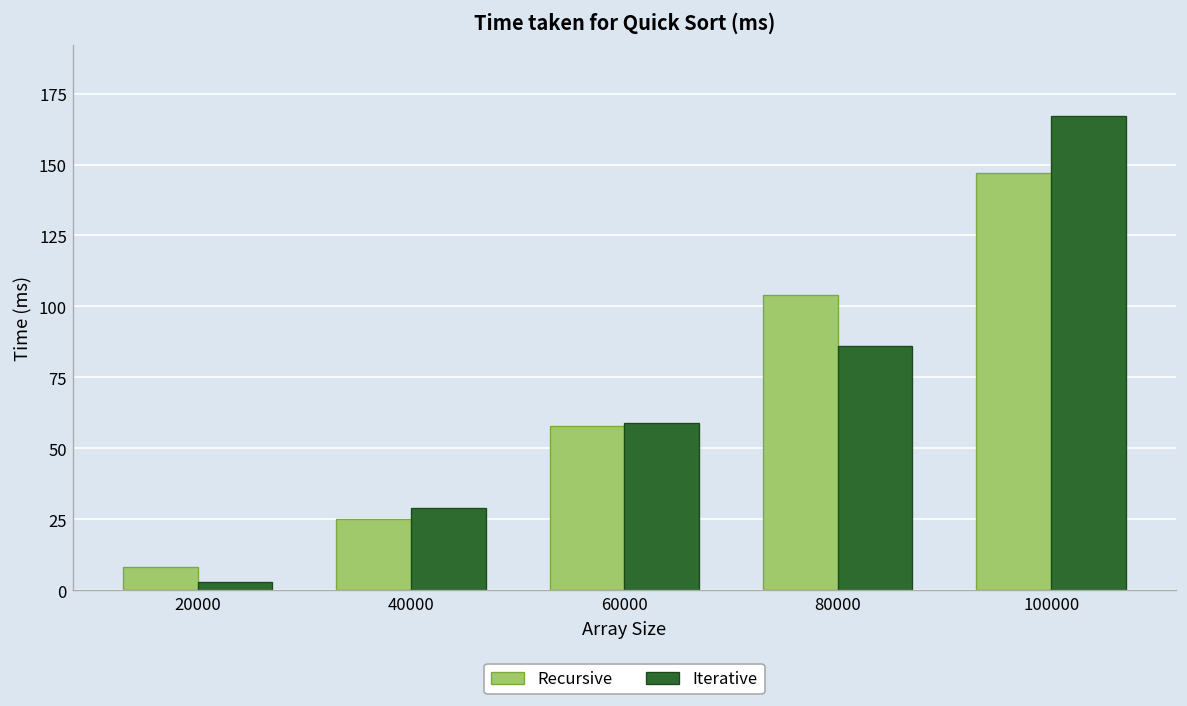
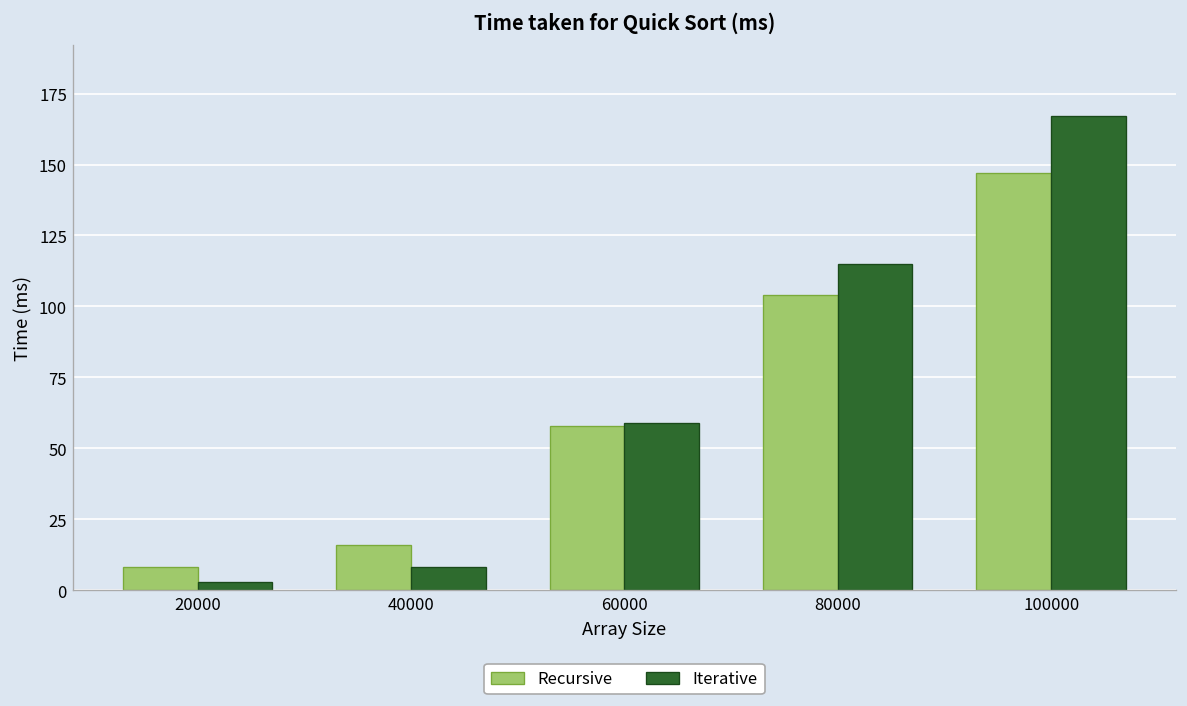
Recursive, 40000: 25 -> 16
Iterative, 40000: 29 -> 8
Iterative, 80000: 86 -> 115
